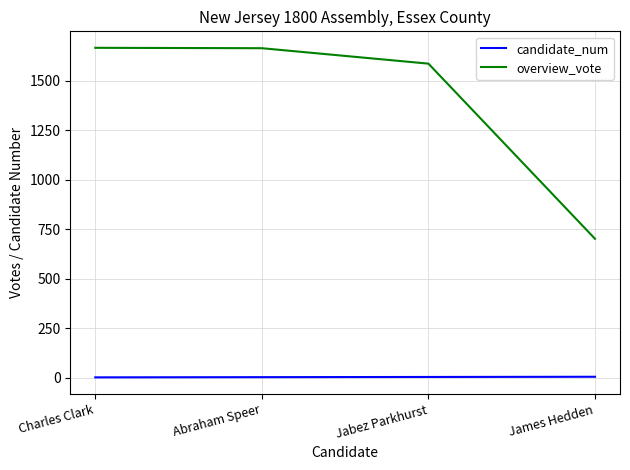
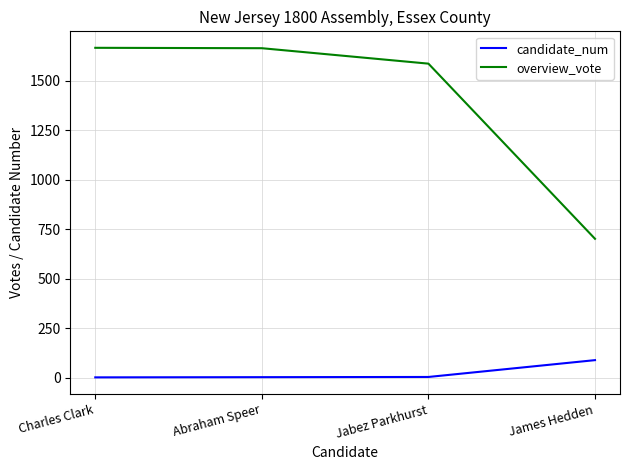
candidate_num, James Hedden: 0 -> 90
